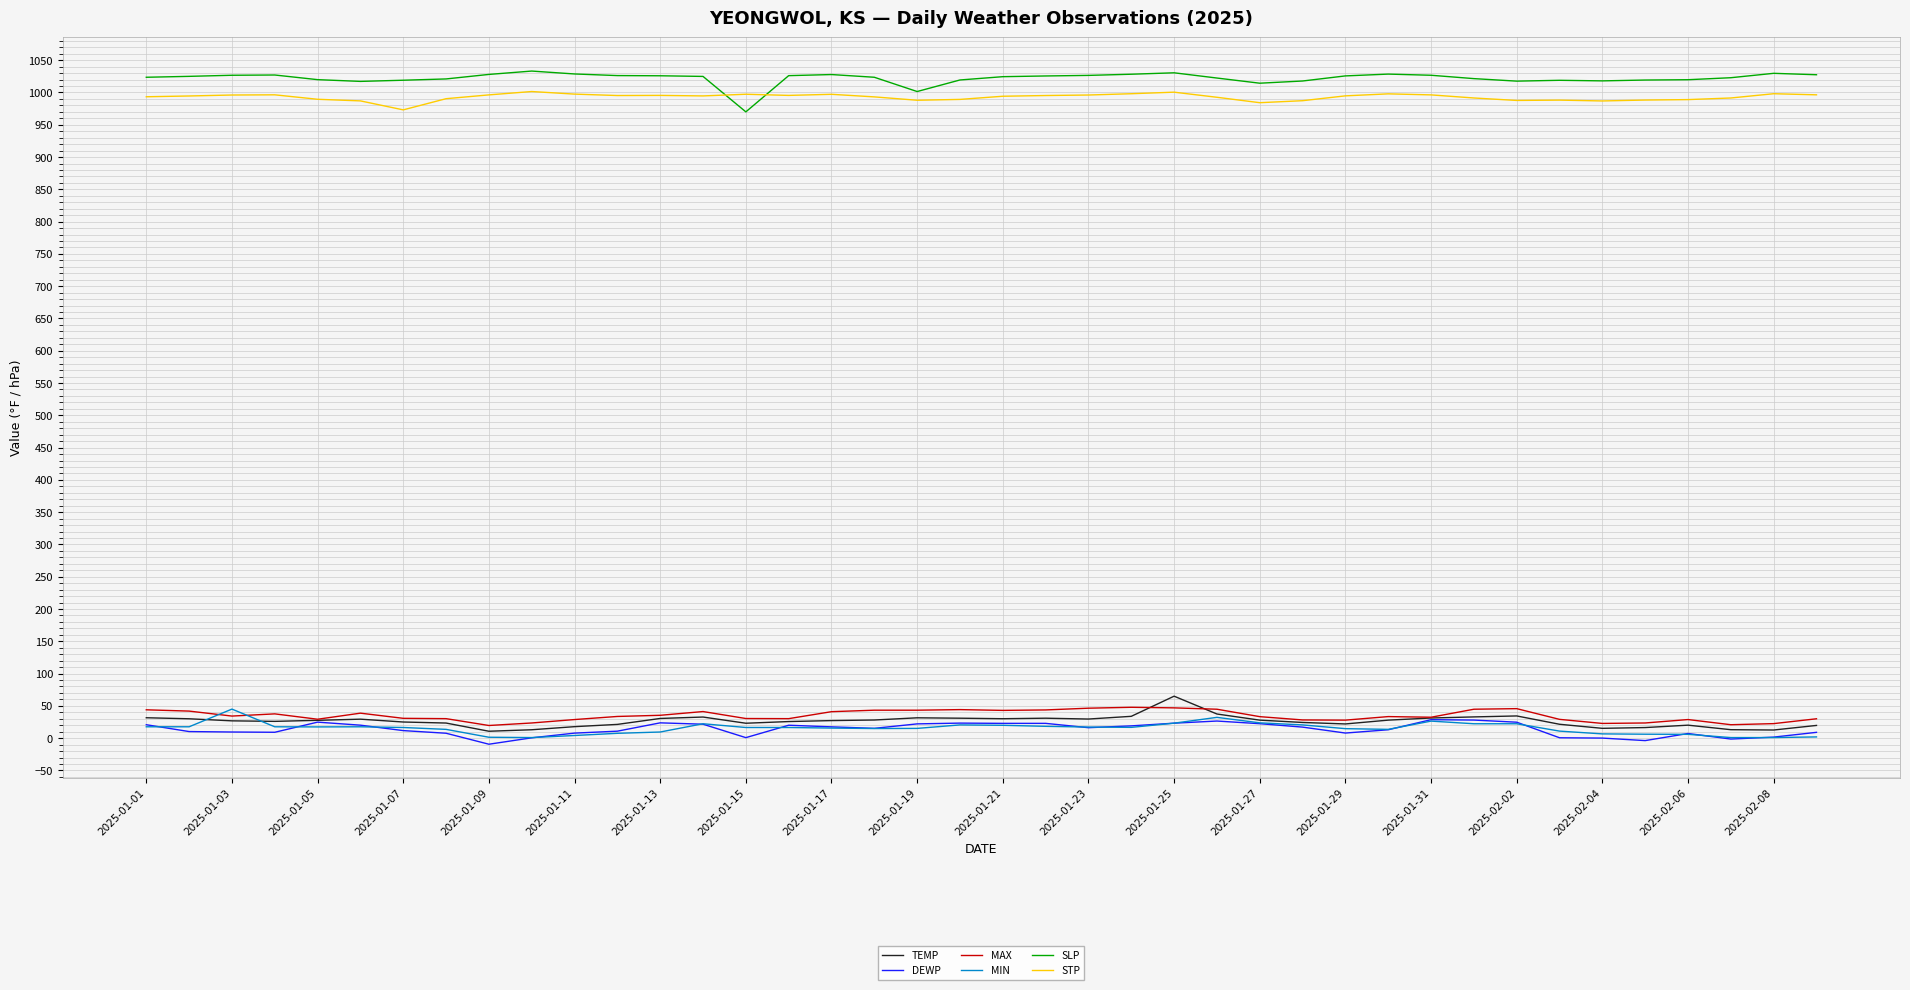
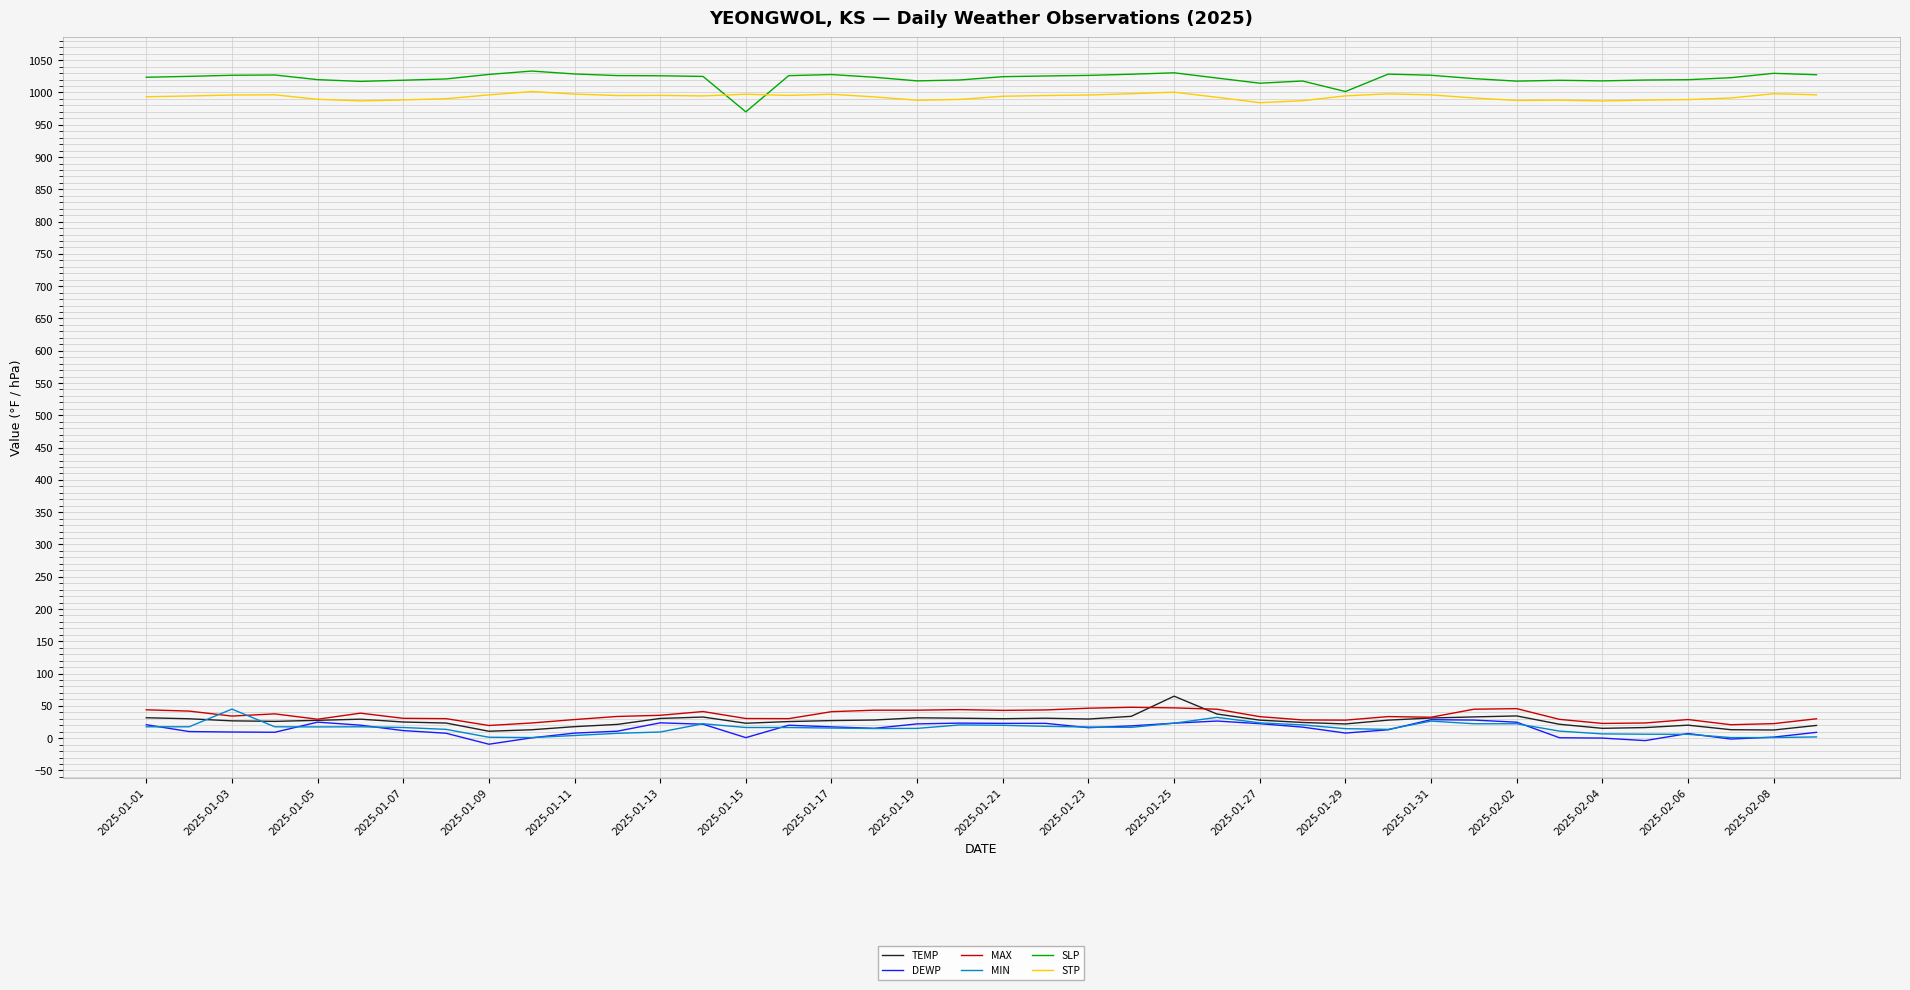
STP, 2025-01-07: 970 -> 990
SLP, 2025-01-19: 1000 -> 1020
SLP, 2025-01-29: 1030 -> 1000
